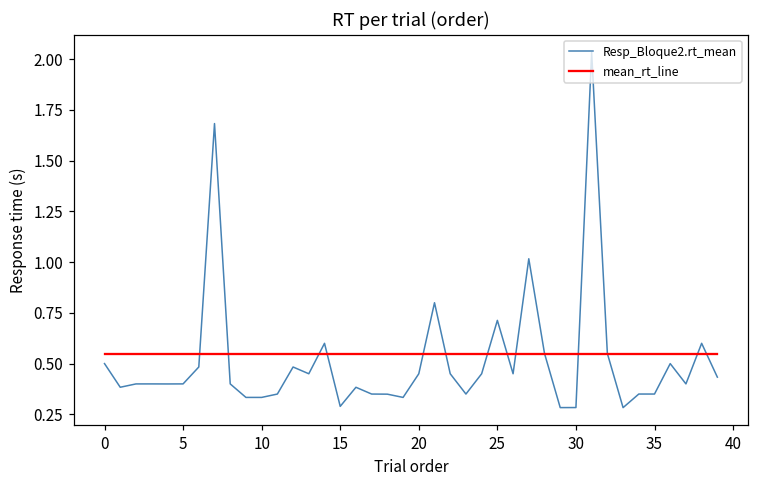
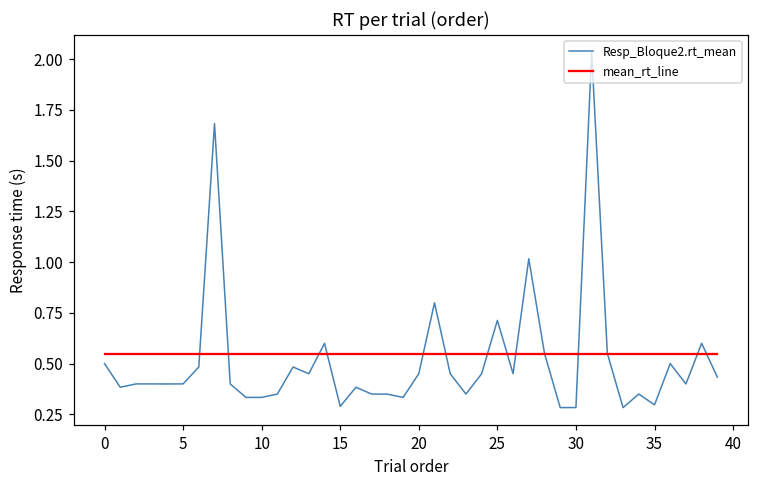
Resp_Bloque2.rt_mean, 35: 0.35 -> 0.30
